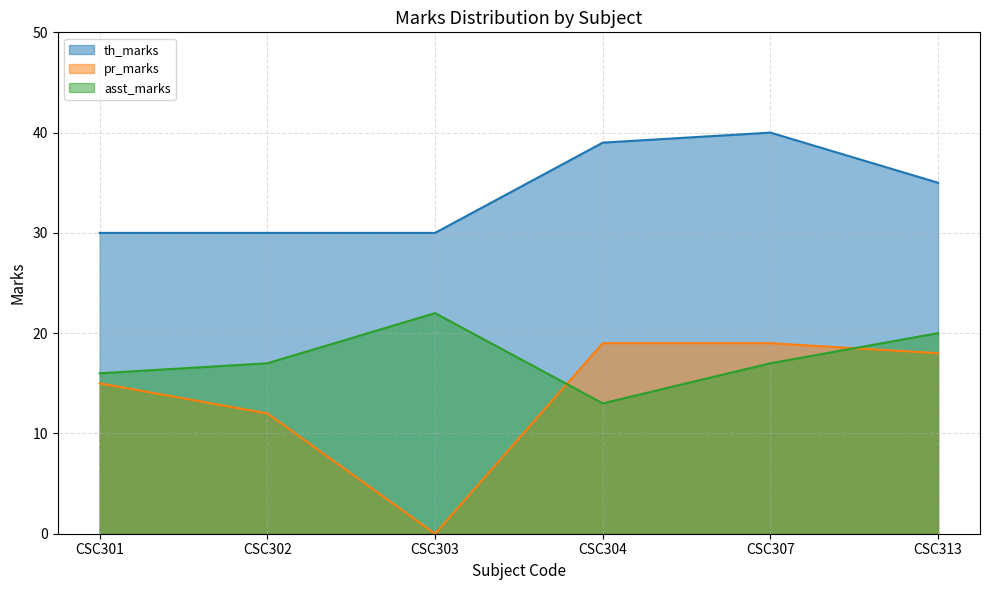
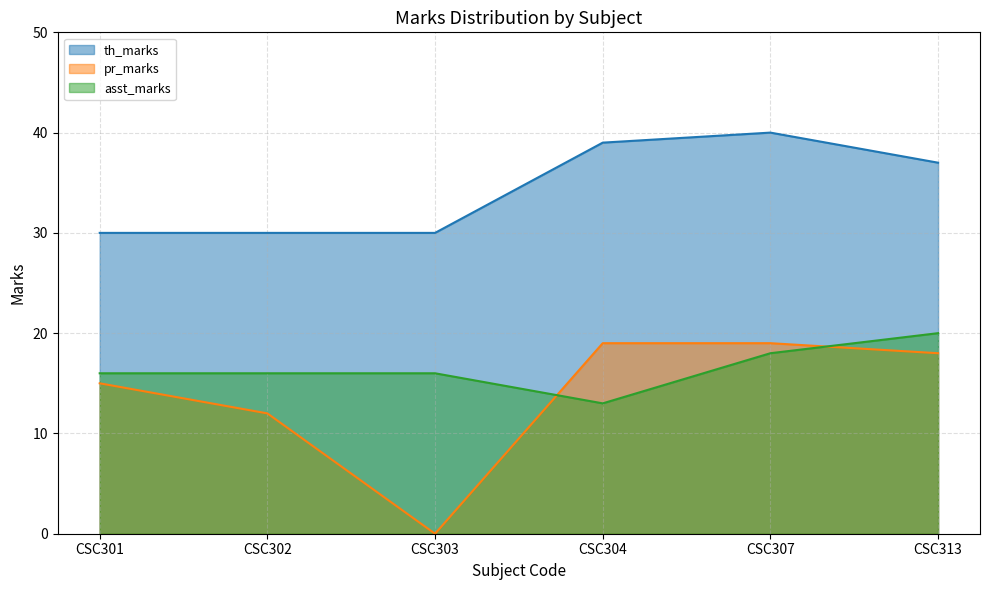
asst_marks, CSC302: 17 -> 16
asst_marks, CSC303: 22 -> 16
asst_marks, CSC307: 17 -> 18
th_marks, CSC313: 35 -> 37
